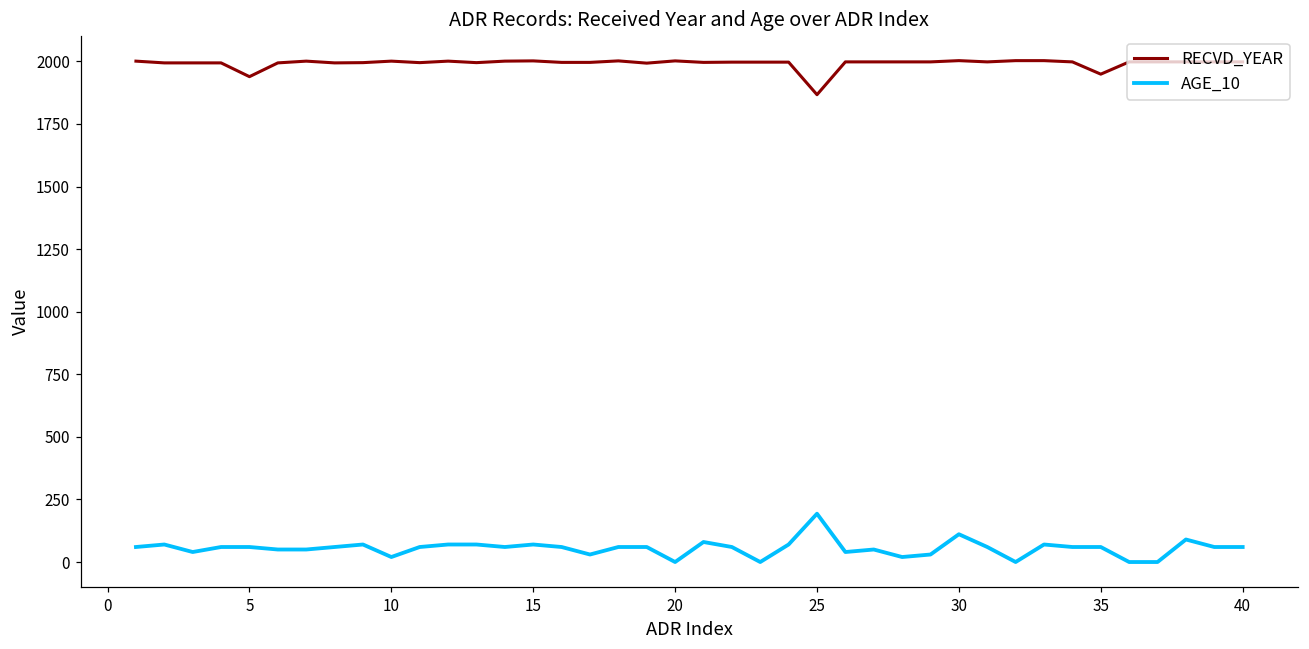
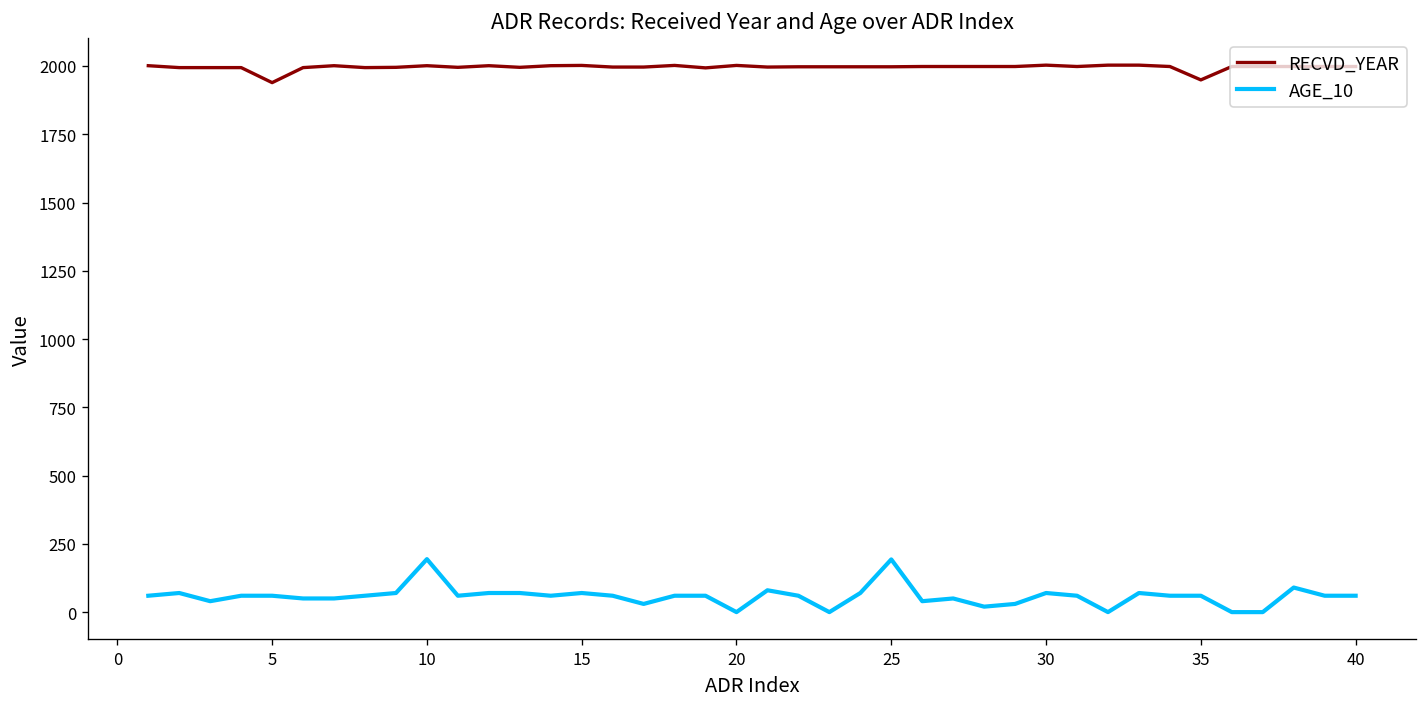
AGE_10, 10: 20 -> 190
RECVD_YEAR, 25: 1870 -> 2000
AGE_10, 30: 110 -> 70
